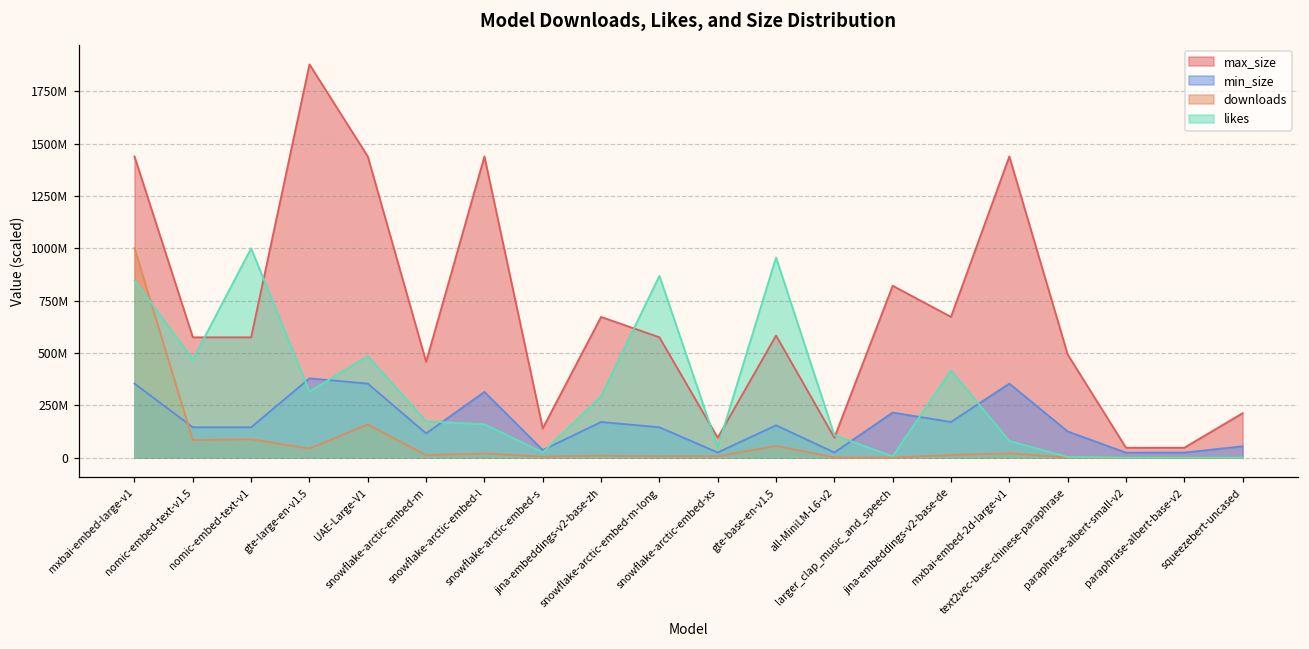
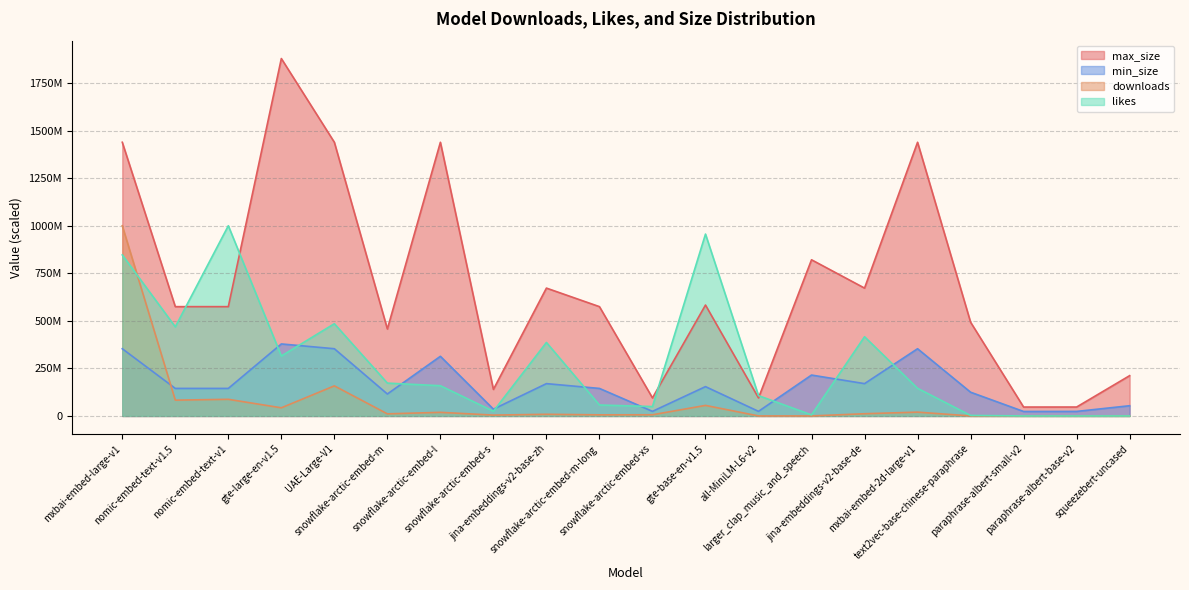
likes, jina-embeddings-v2-base-zh: 290000000 -> 390000000
likes, snowflake-arctic-embed-m-long: 870000000 -> 60000000
likes, mxbai-embed-2d-large-v1: 80000000 -> 150000000
